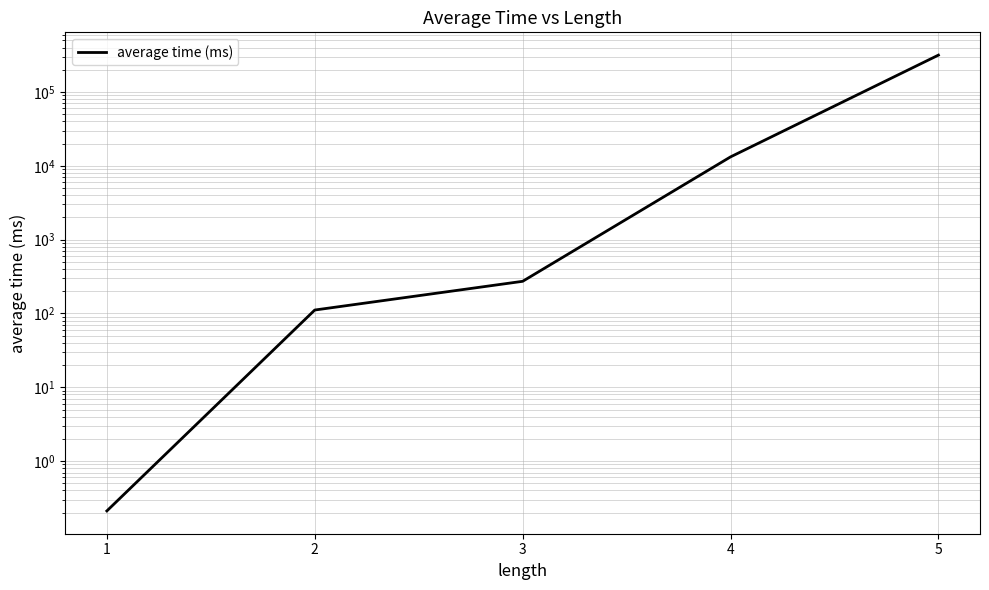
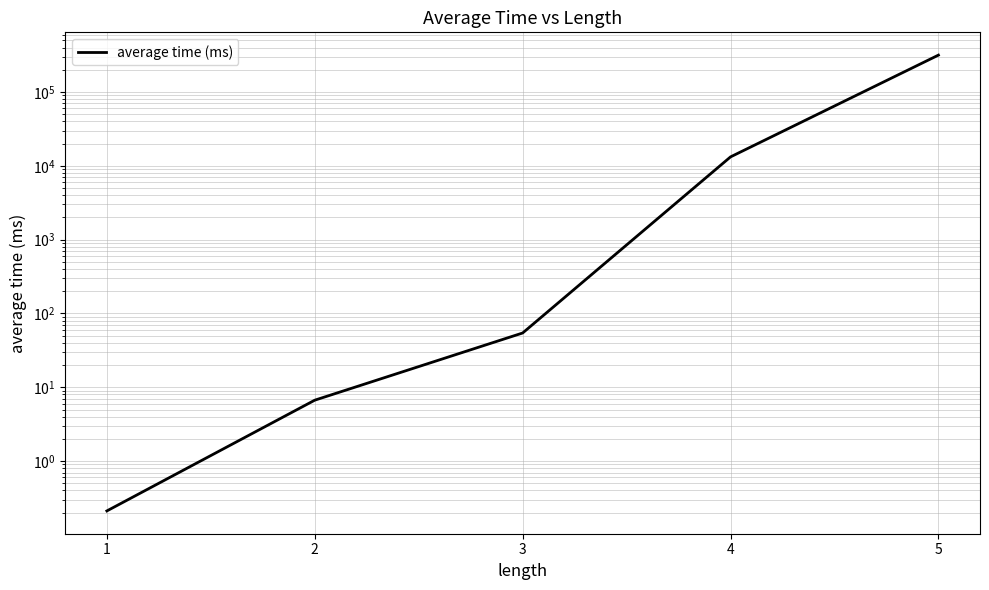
2: 110 -> 7
3: 270 -> 50
